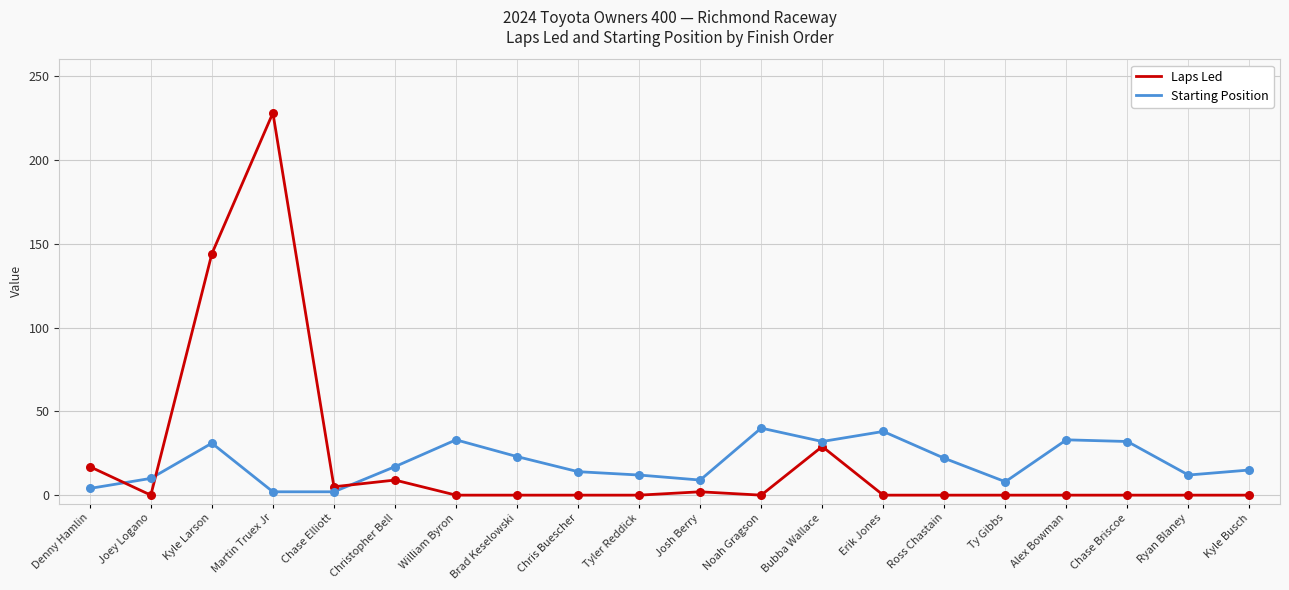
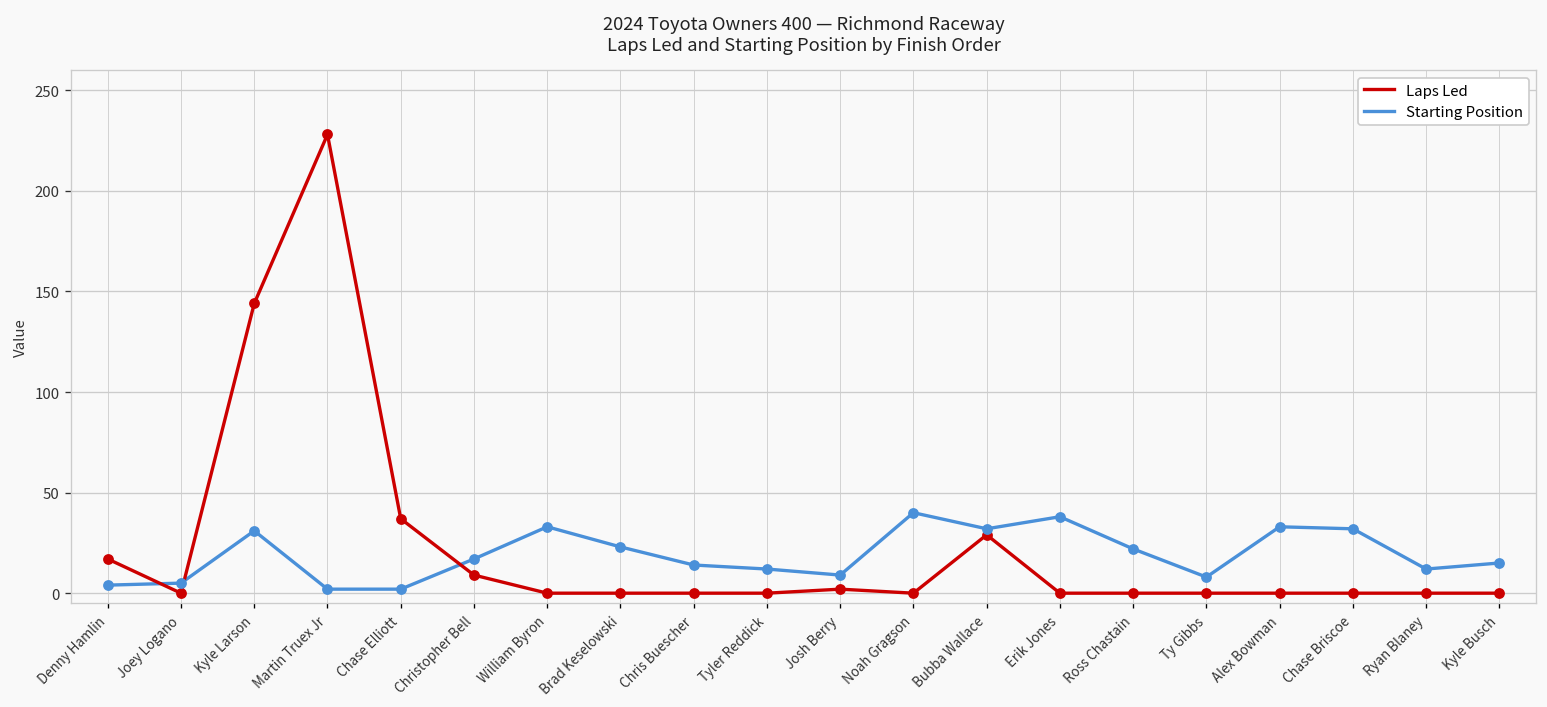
Starting Position, Joey Logano: 10 -> 5
Laps Led, Chase Elliott: 5 -> 37
